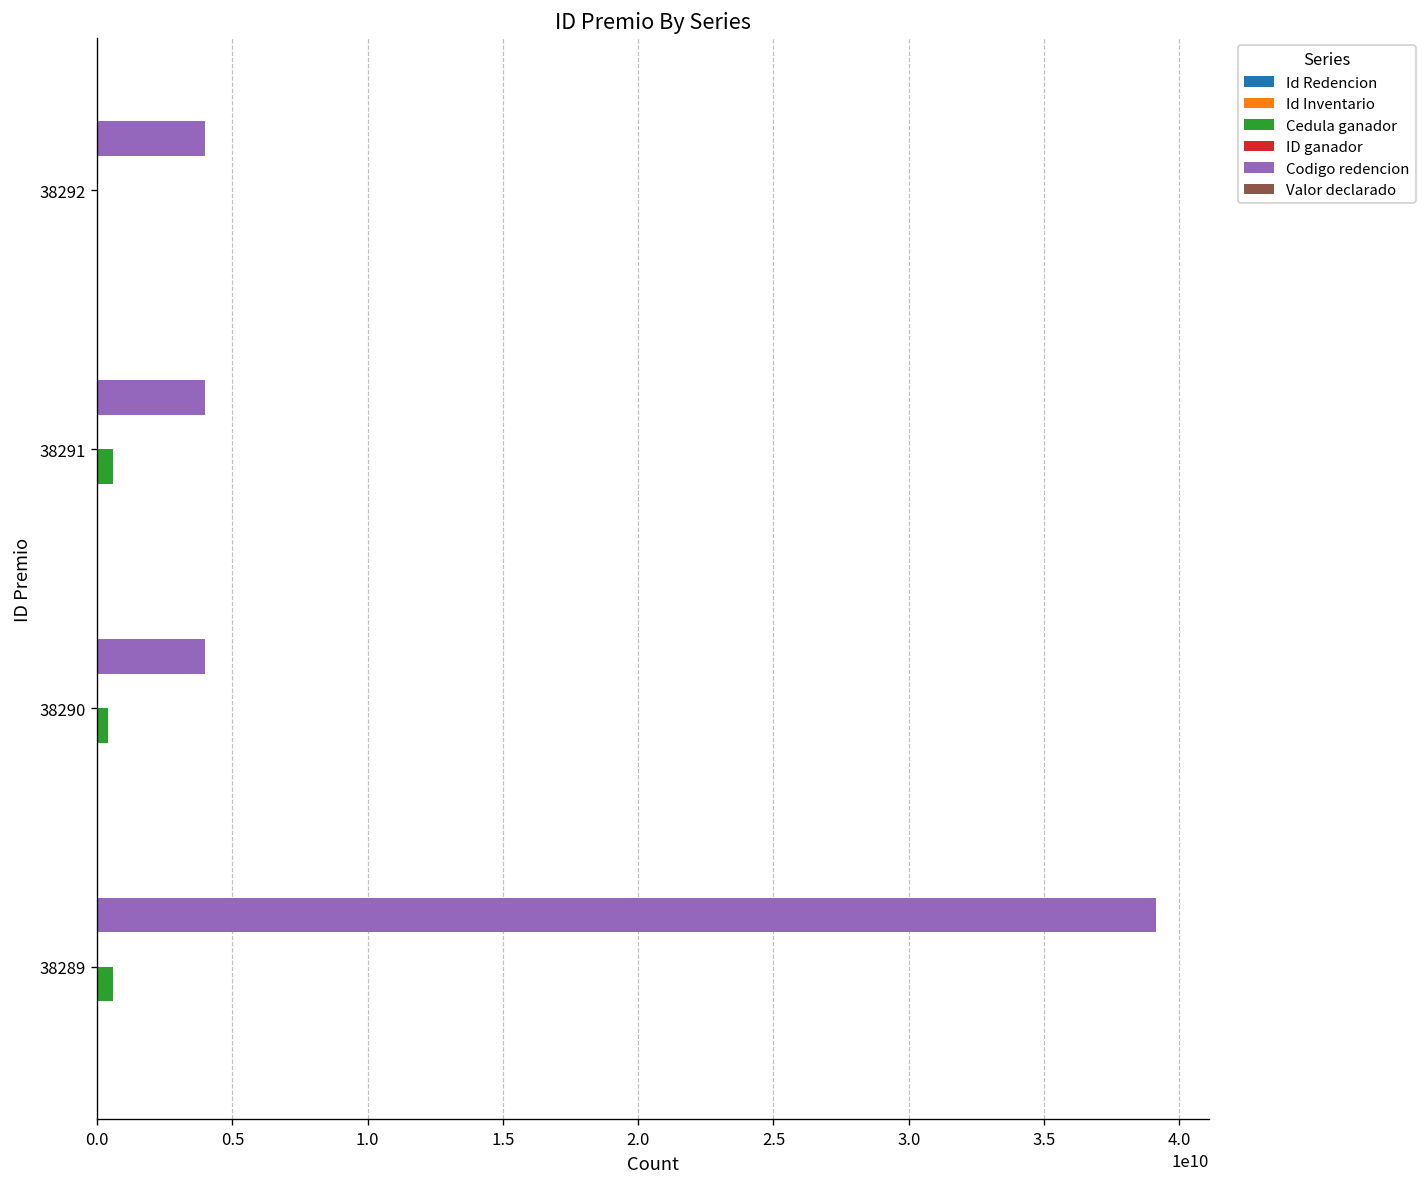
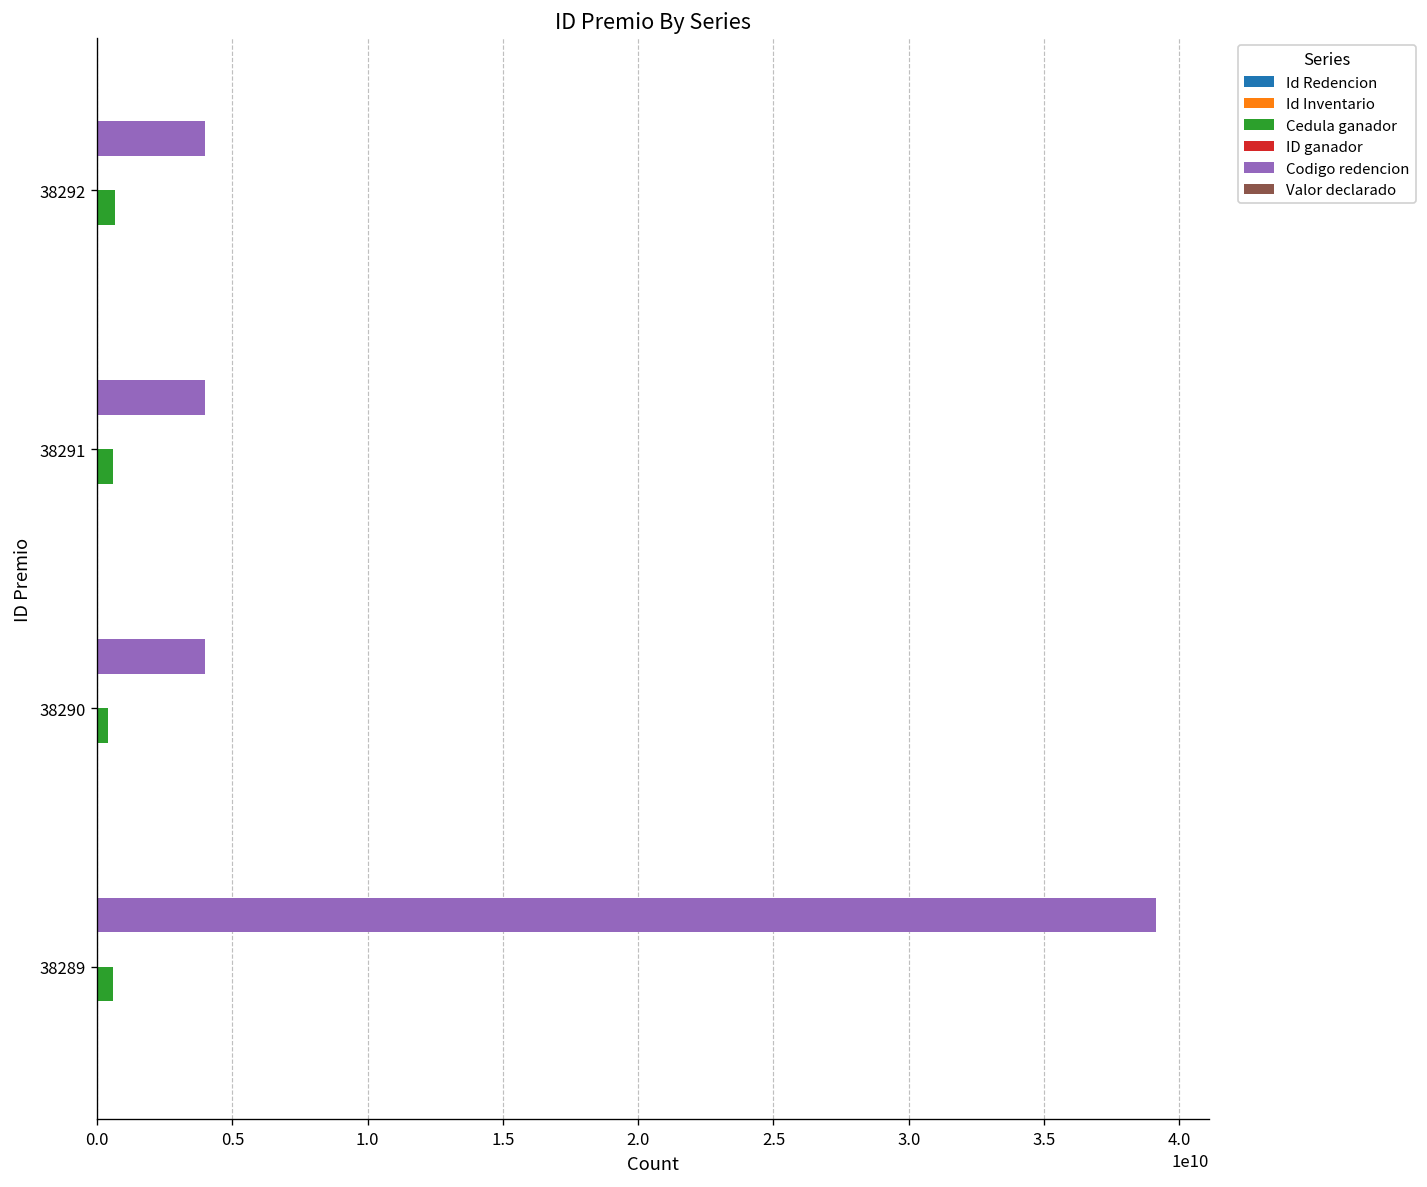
Cedula ganador, 38292: 100000000 -> 600000000
